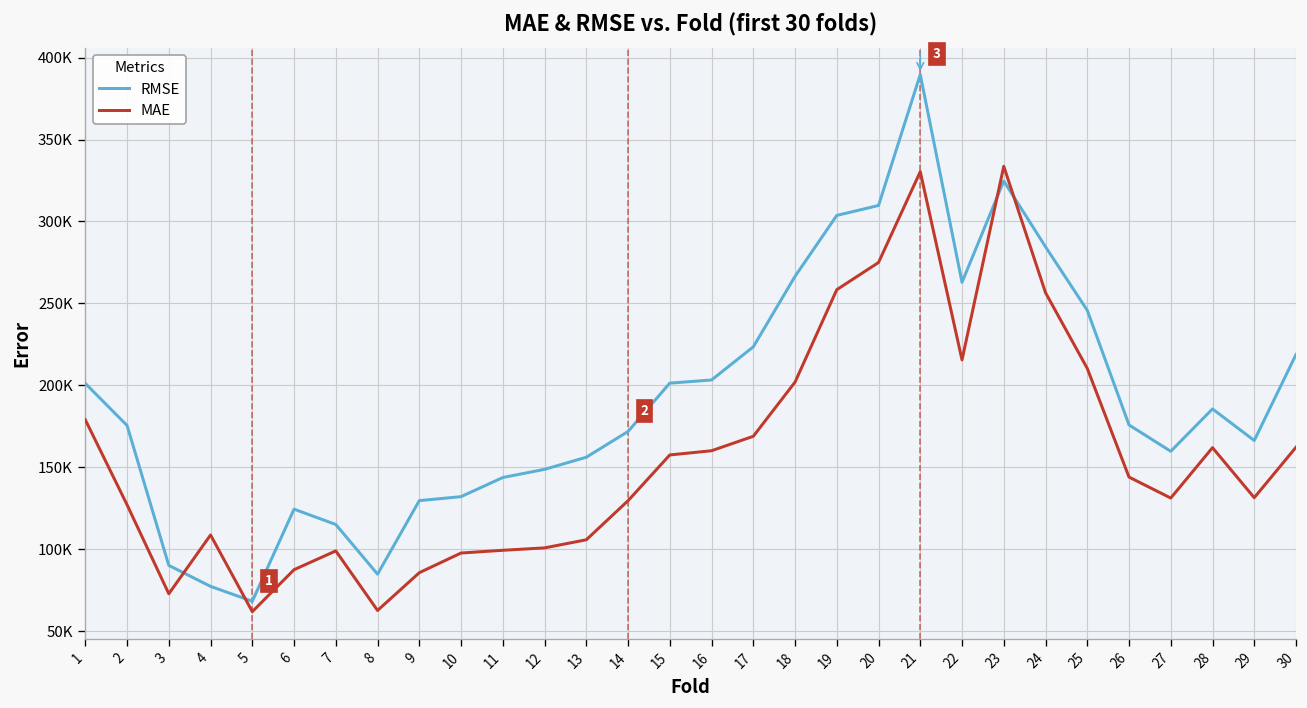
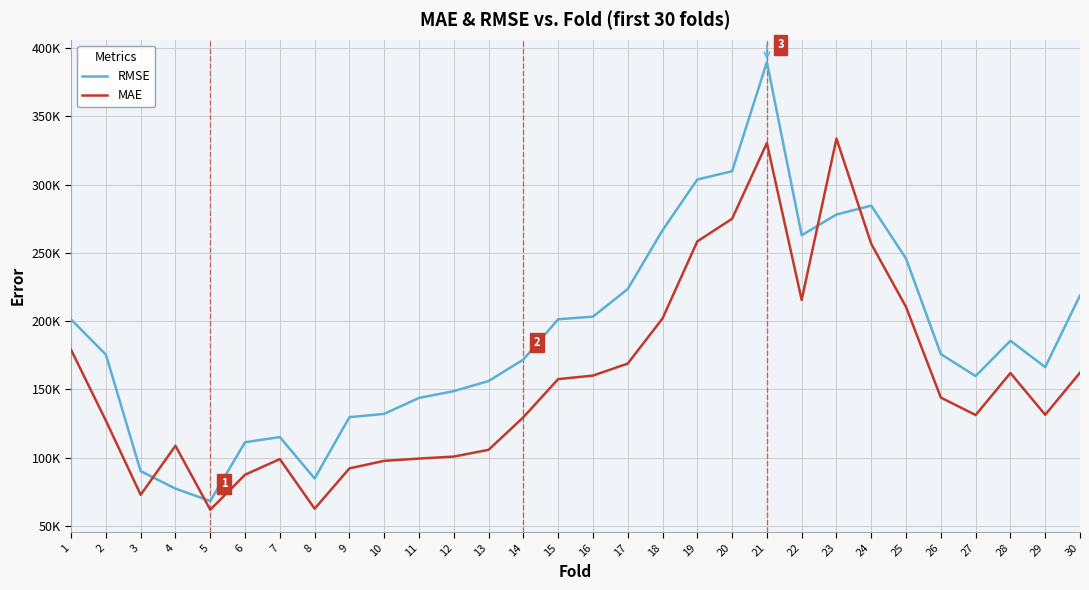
RMSE, 6: 124000 -> 111000
MAE, 9: 86000 -> 92000
RMSE, 23: 325000 -> 278000
